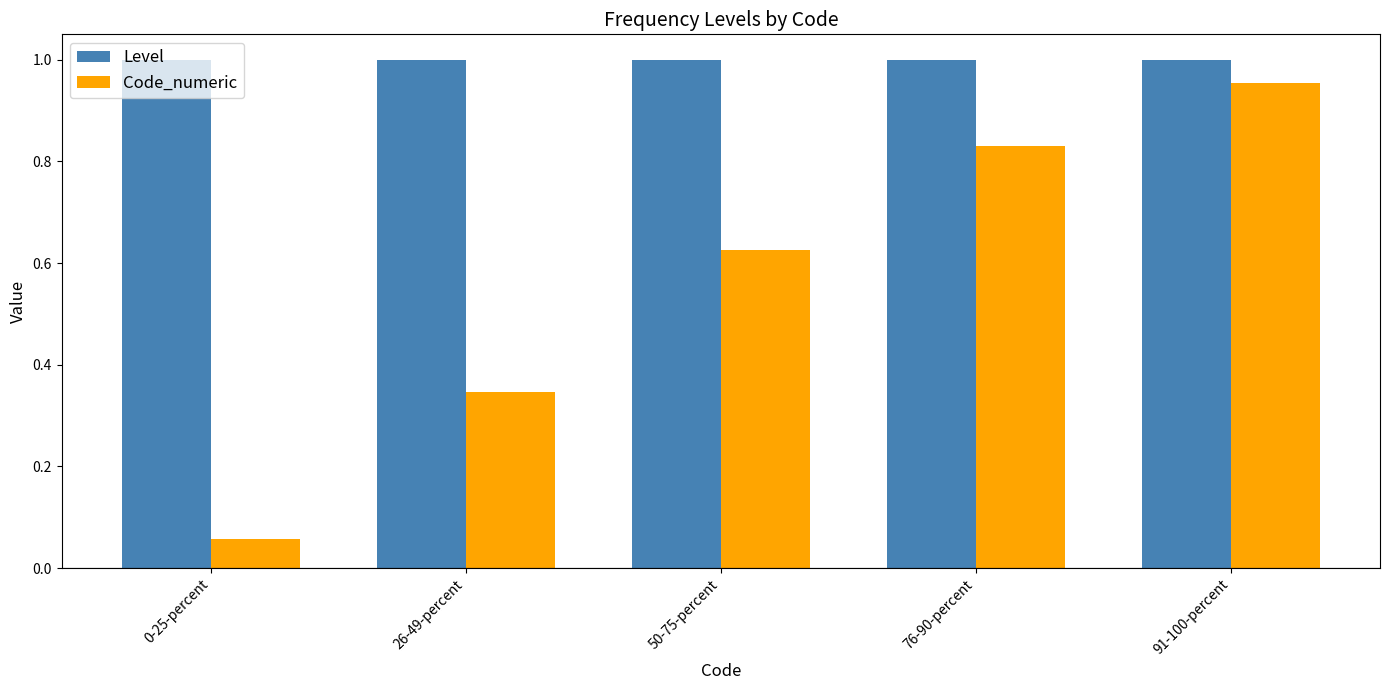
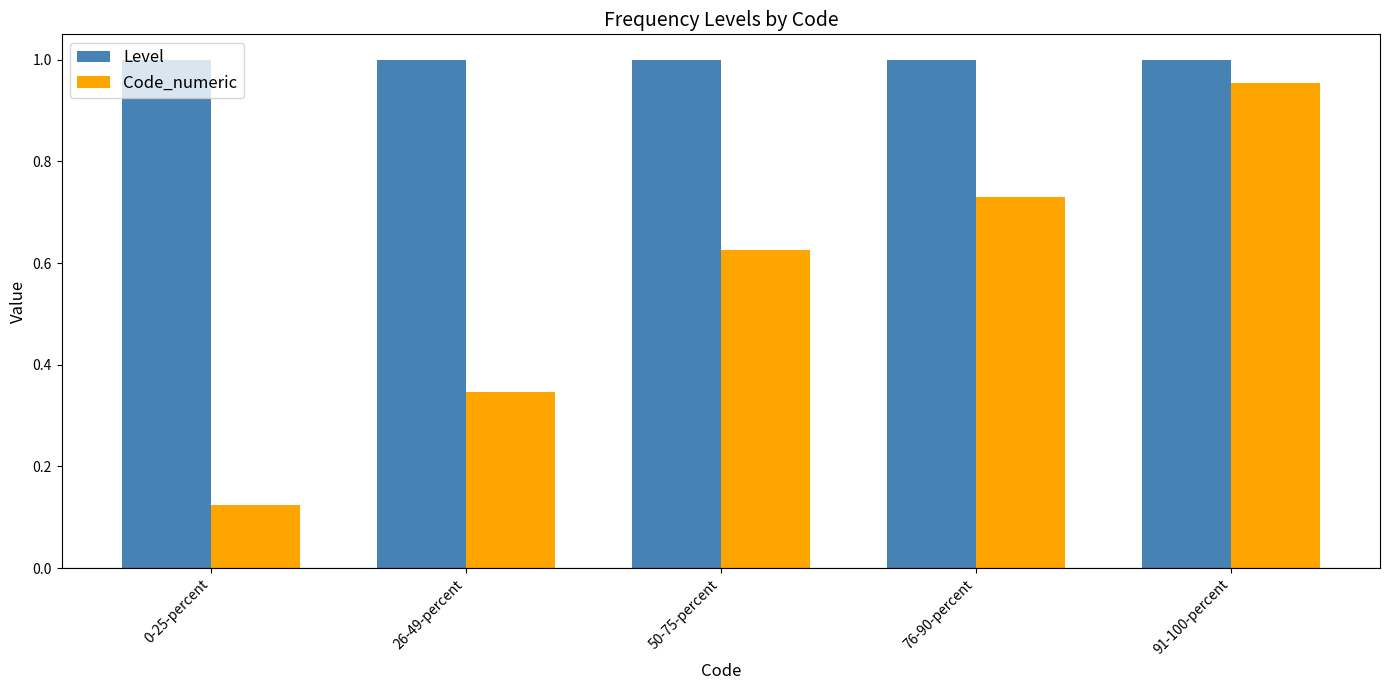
Code_numeric, 0-25-percent: 0.06 -> 0.13
Code_numeric, 76-90-percent: 0.83 -> 0.73
